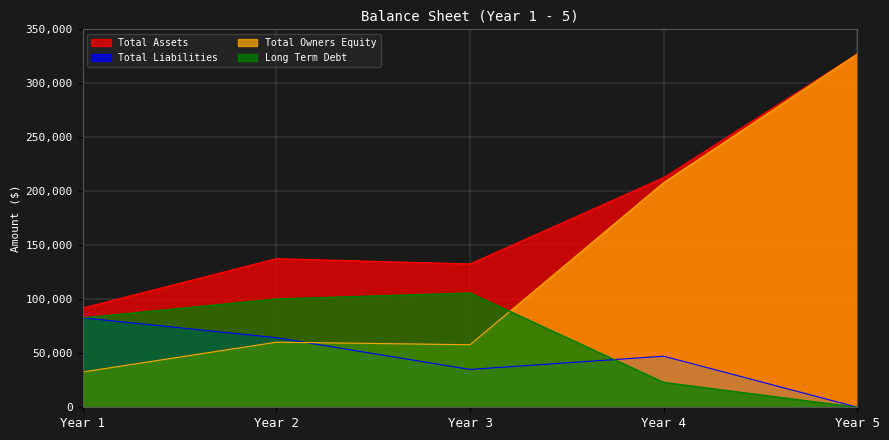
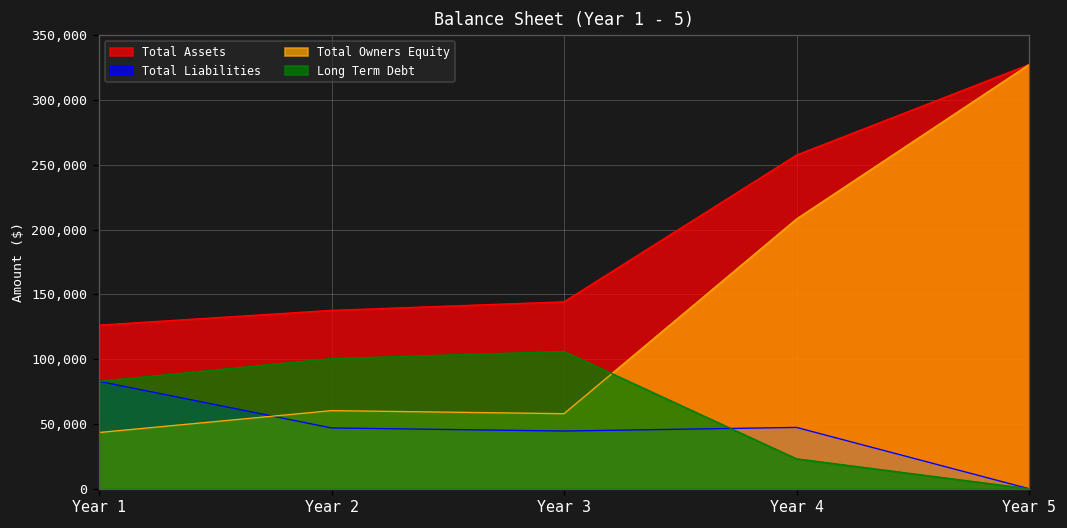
Total Assets, Year 1: 92,000 -> 126,000
Total Owners Equity, Year 1: 33,000 -> 43,000
Total Liabilities, Year 2: 64,000 -> 47,000
Total Assets, Year 3: 133,000 -> 144,000
Total Liabilities, Year 3: 35,000 -> 45,000
Total Assets, Year 4: 213,000 -> 257,000
